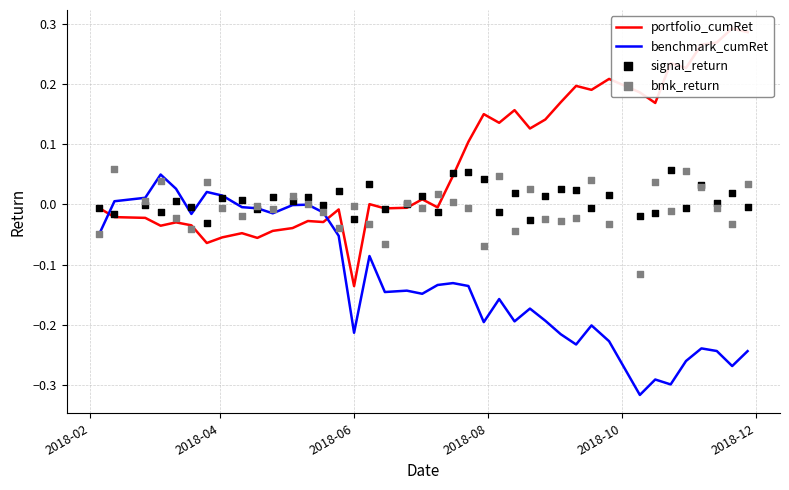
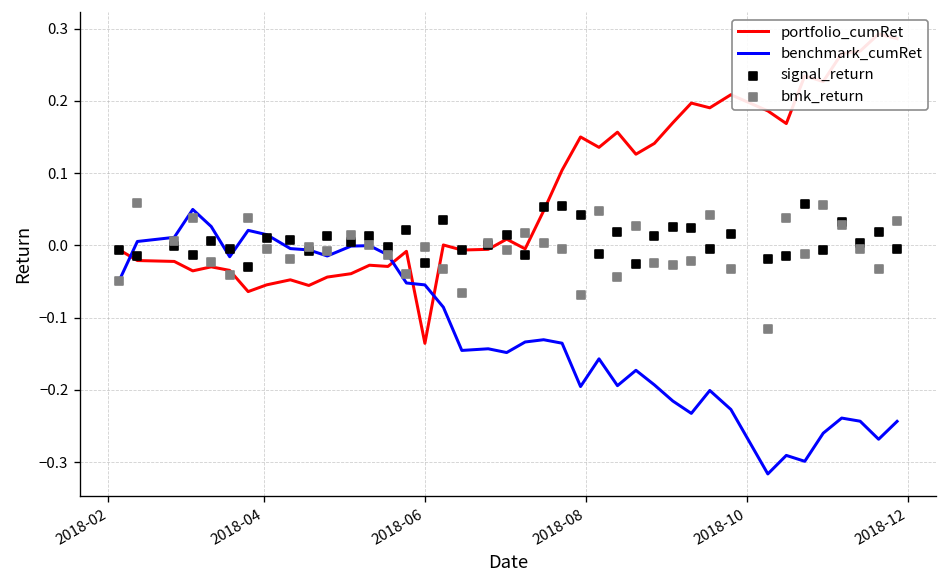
benchmark_cumRet, 2018-06: -0.21 -> -0.05
